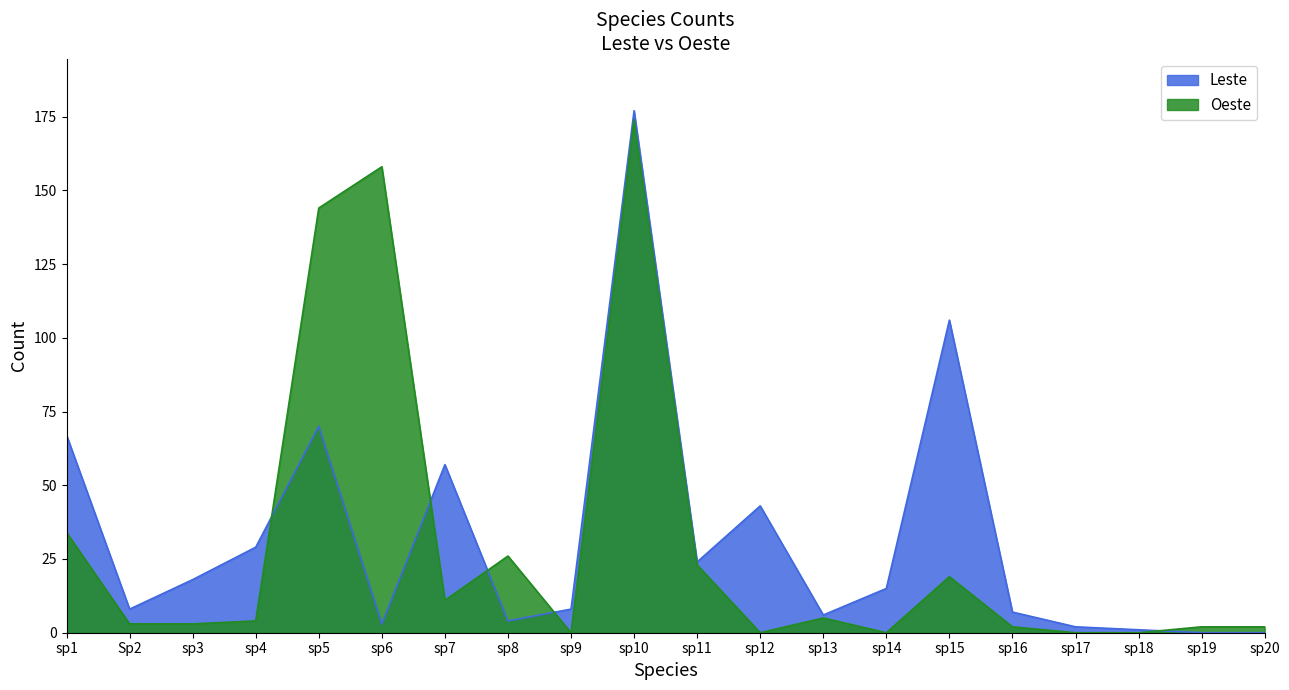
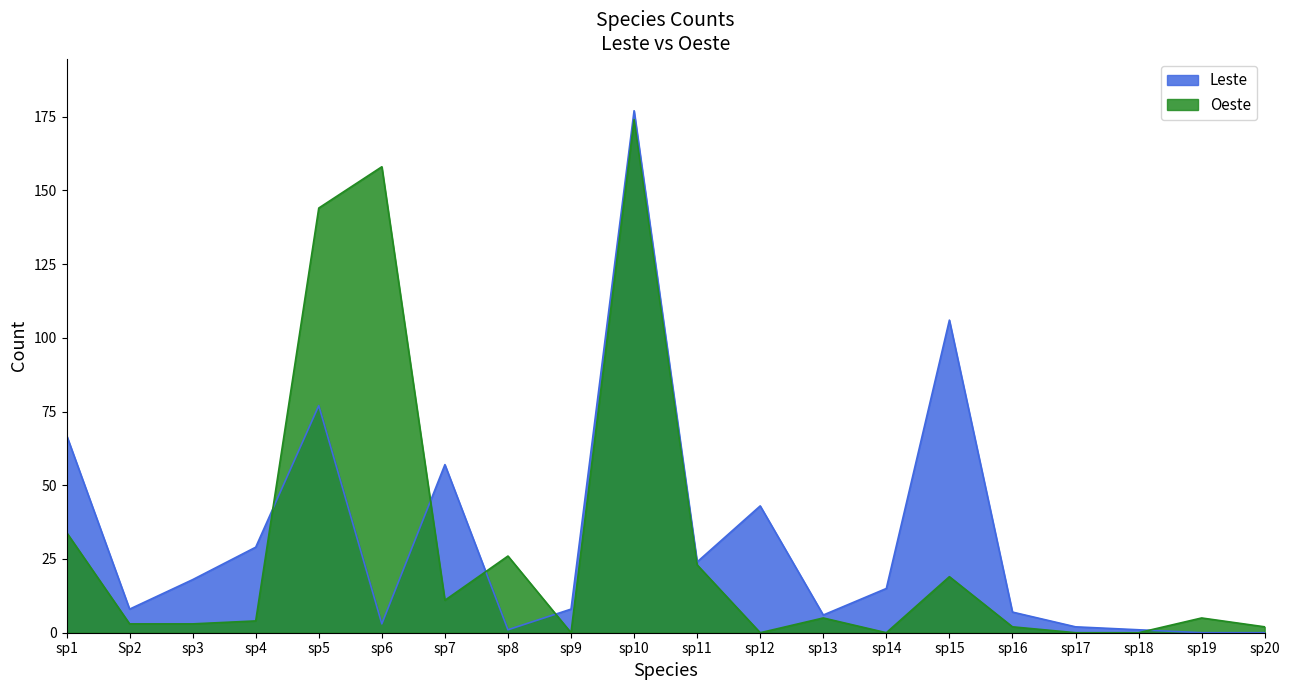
Leste, sp5: 70 -> 77
Leste, sp8: 4 -> 1
Oeste, sp19: 2 -> 5
